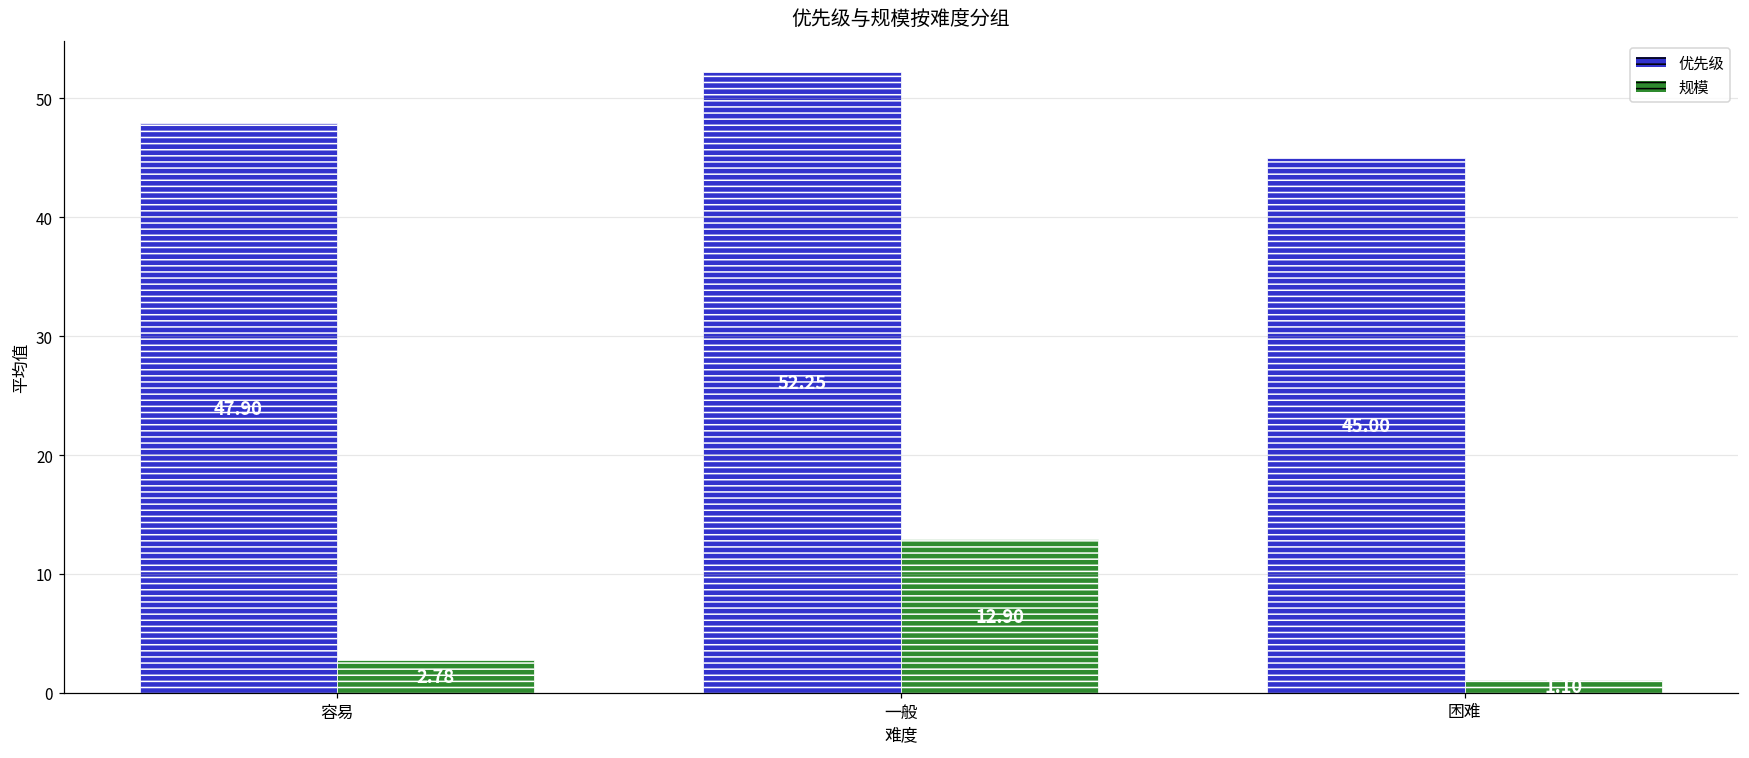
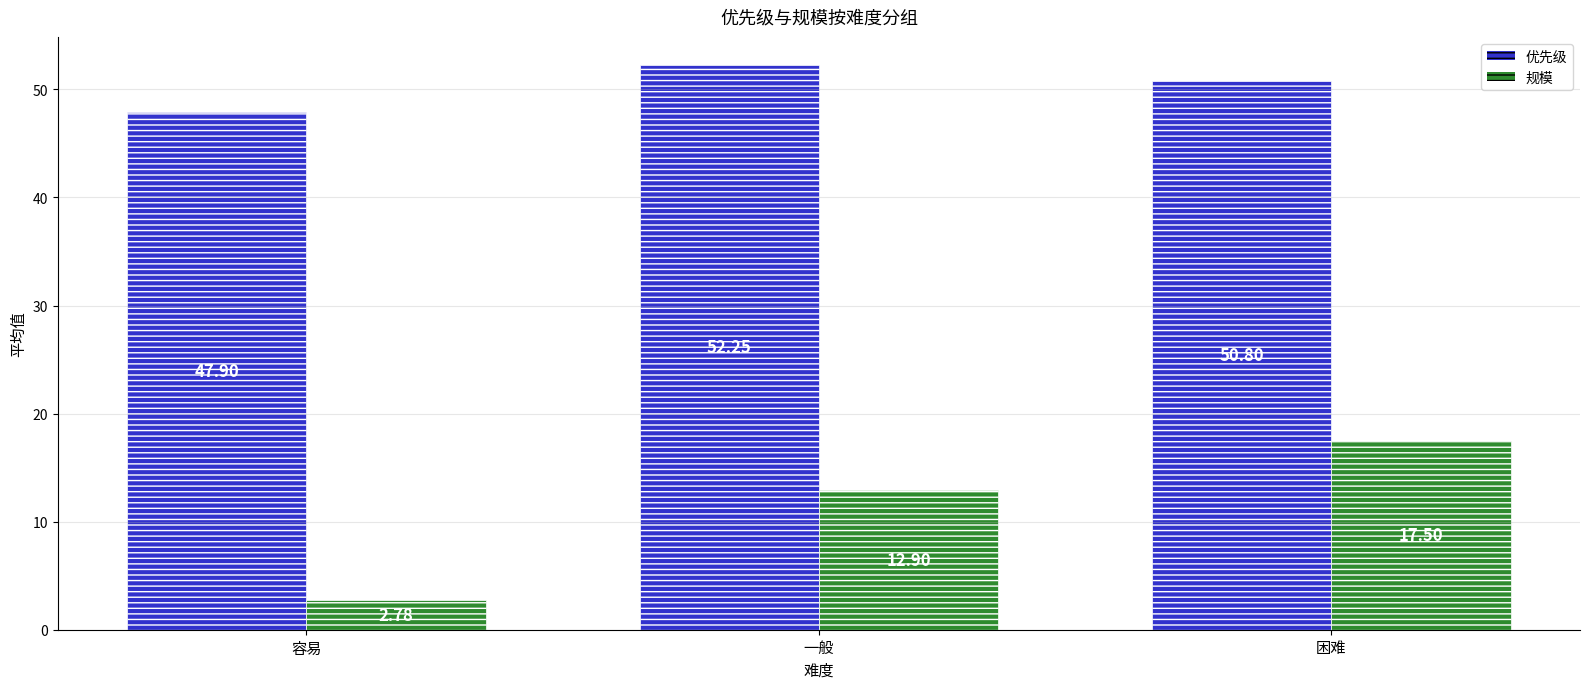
优先级, 困难: 45.00 -> 50.80
规模, 困难: 1.1 -> 17.5
